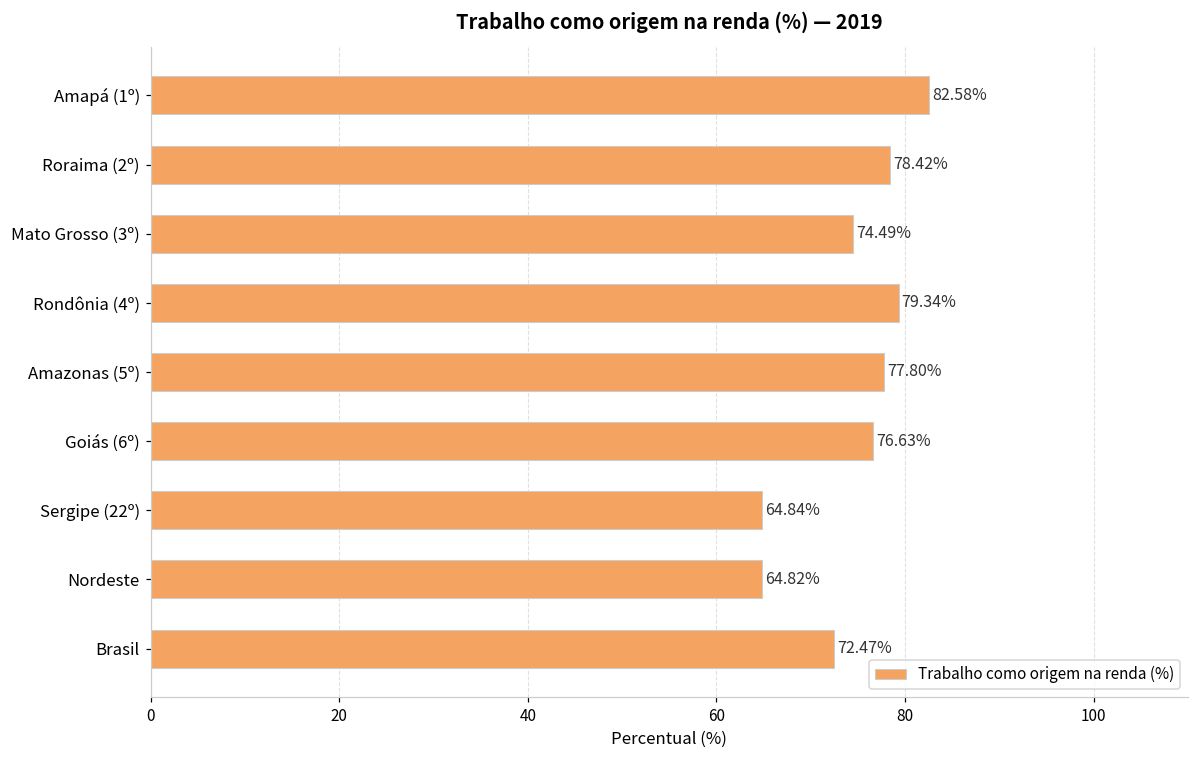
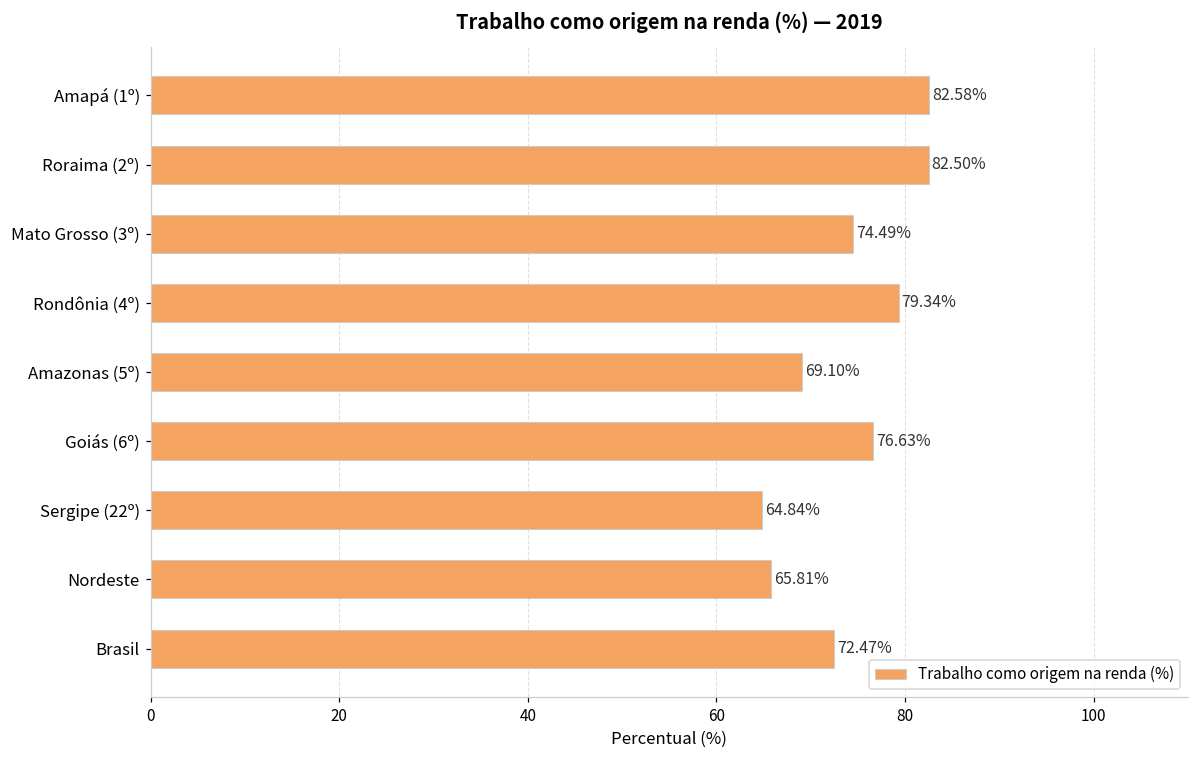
Roraima (2º): 78.42% -> 82.50%
Amazonas (5º): 77.80% -> 69.10%
Nordeste: 64.82% -> 65.81%
